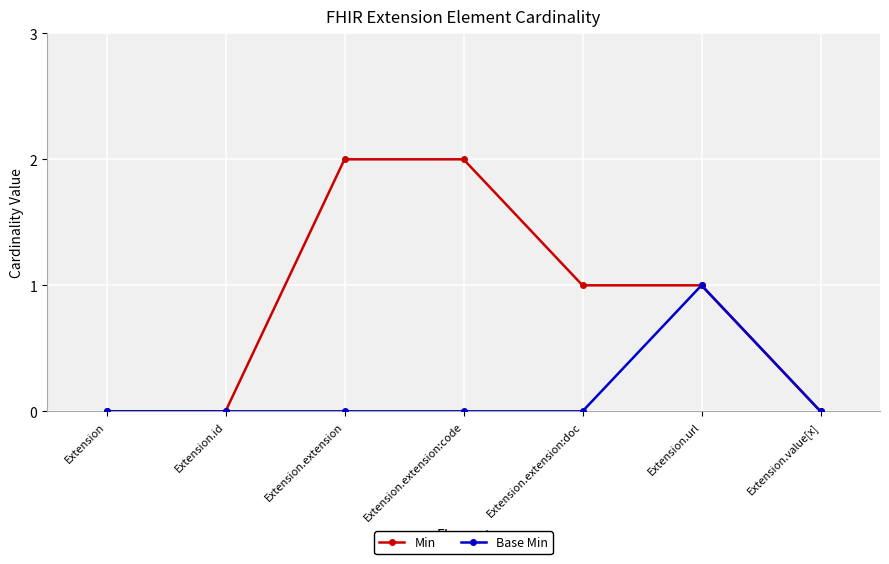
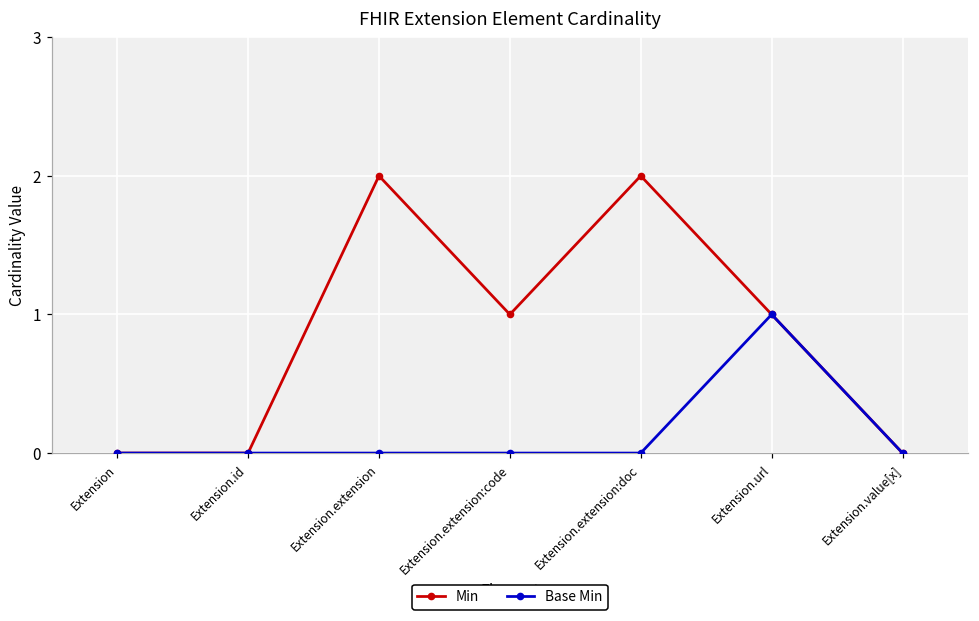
Min, Extension.extension:code: 2 -> 1
Min, Extension.extension:doc: 1 -> 2
